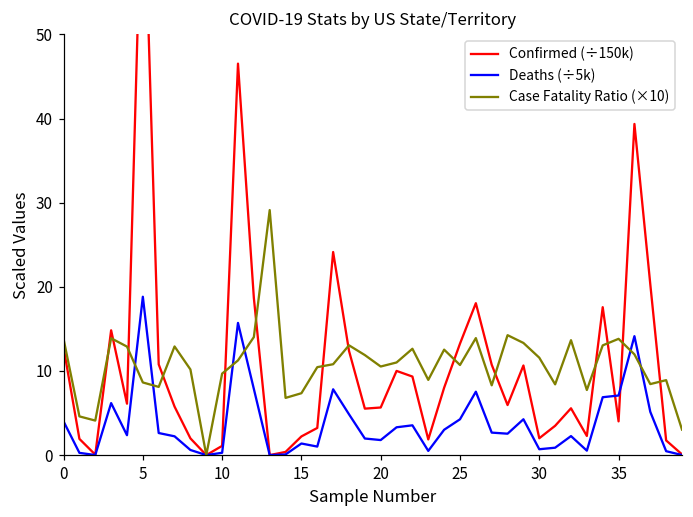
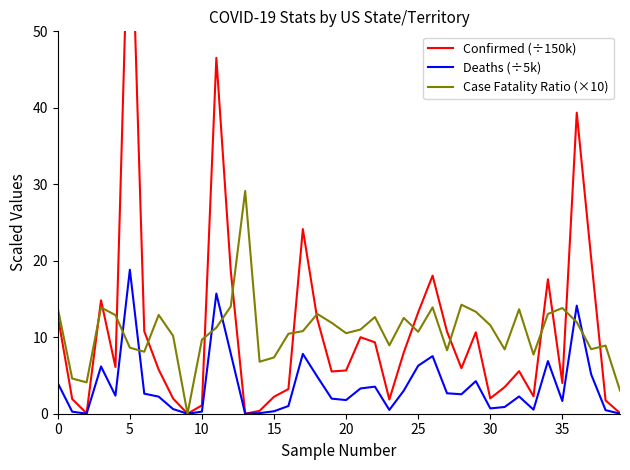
Deaths (÷5k), 15: 1 -> 0
Deaths (÷5k), 25: 4 -> 6
Deaths (÷5k), 35: 7 -> 2
